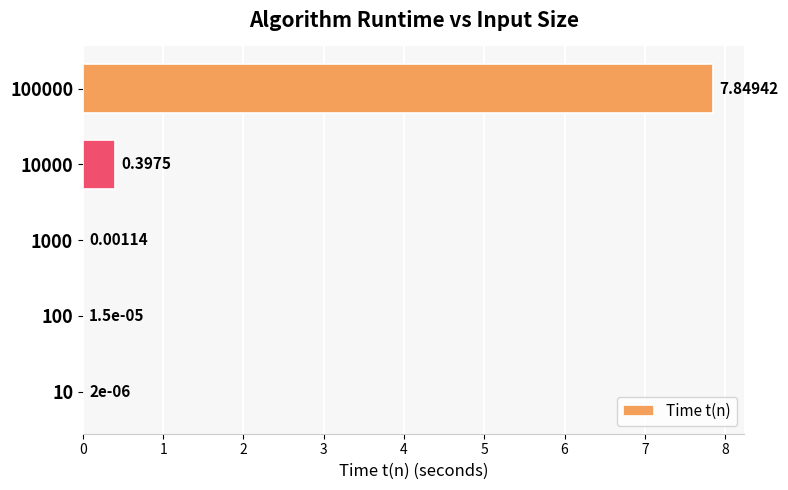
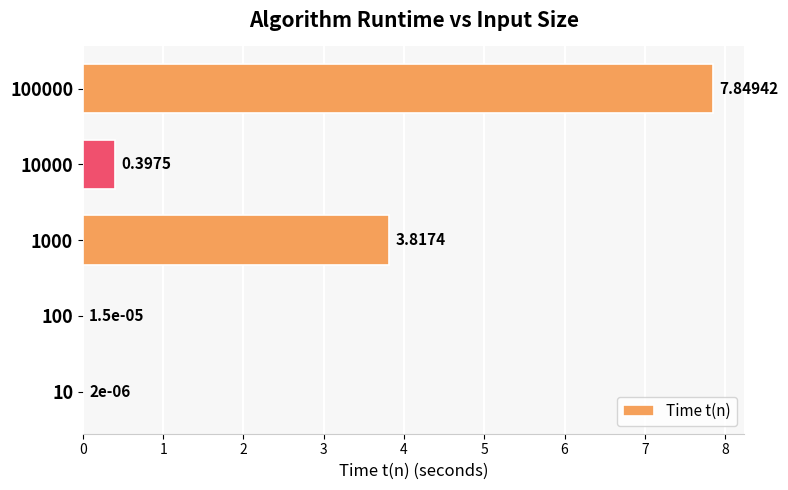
1000: 0.00114 -> 3.8174
